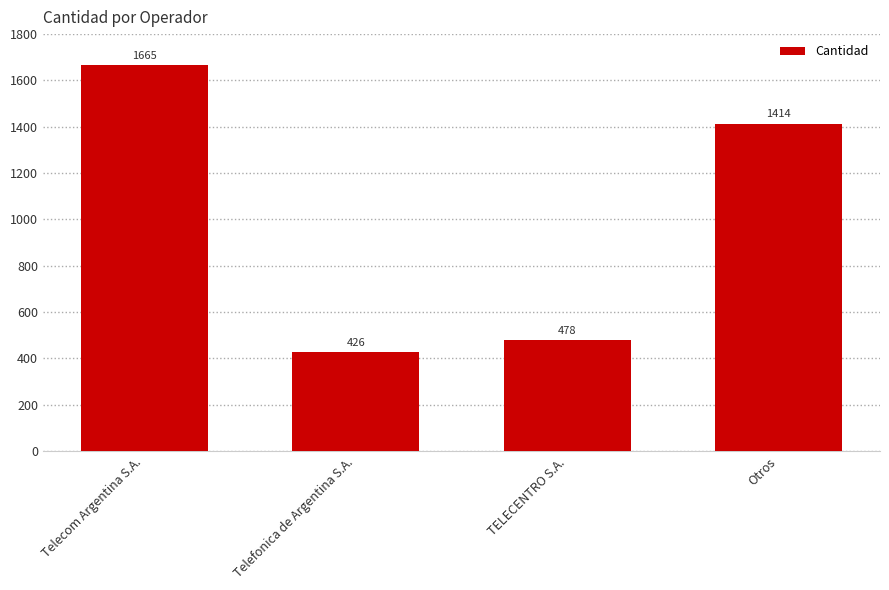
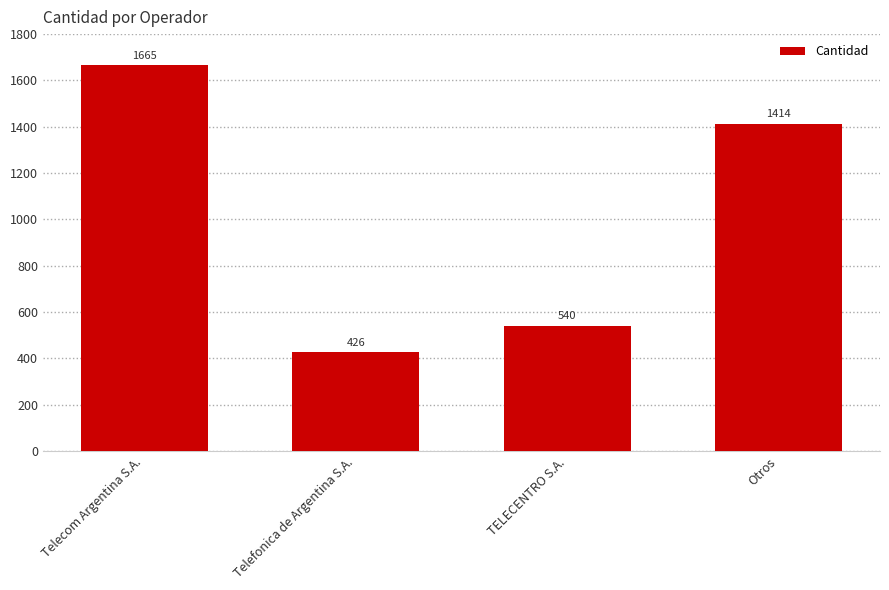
TELECENTRO S.A.: 478 -> 540
